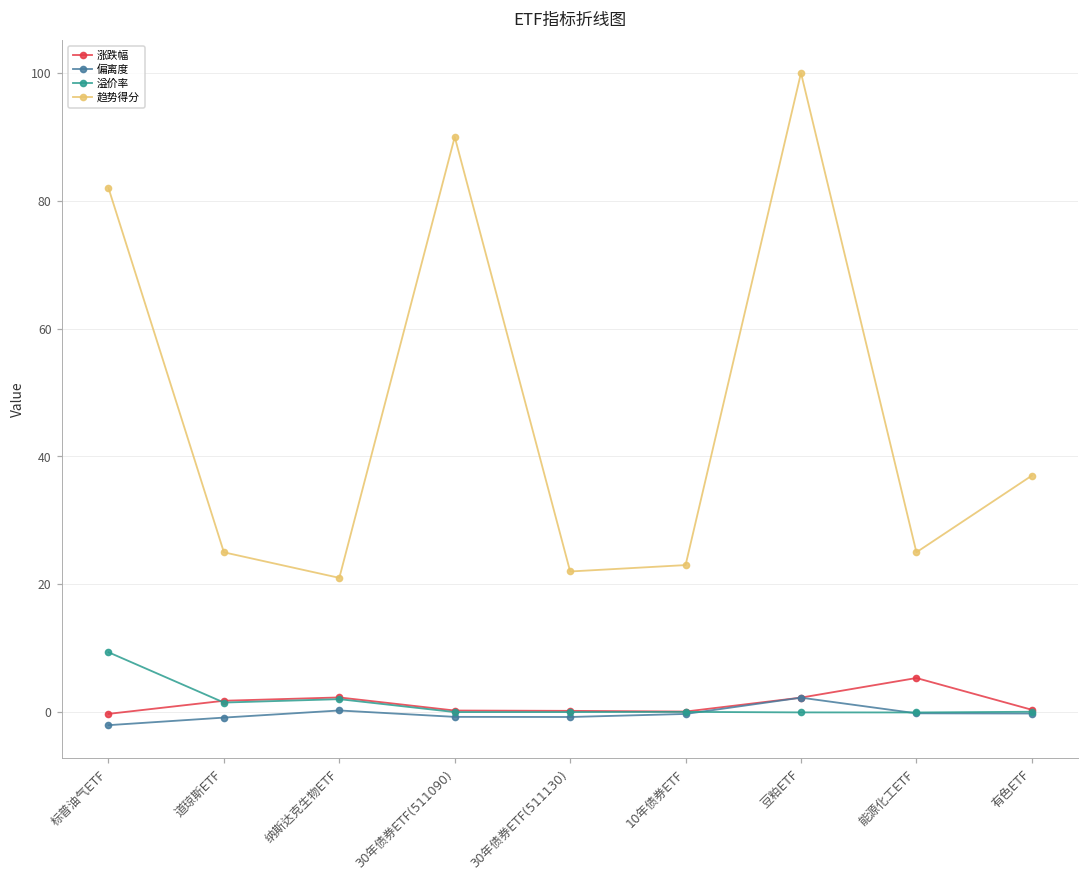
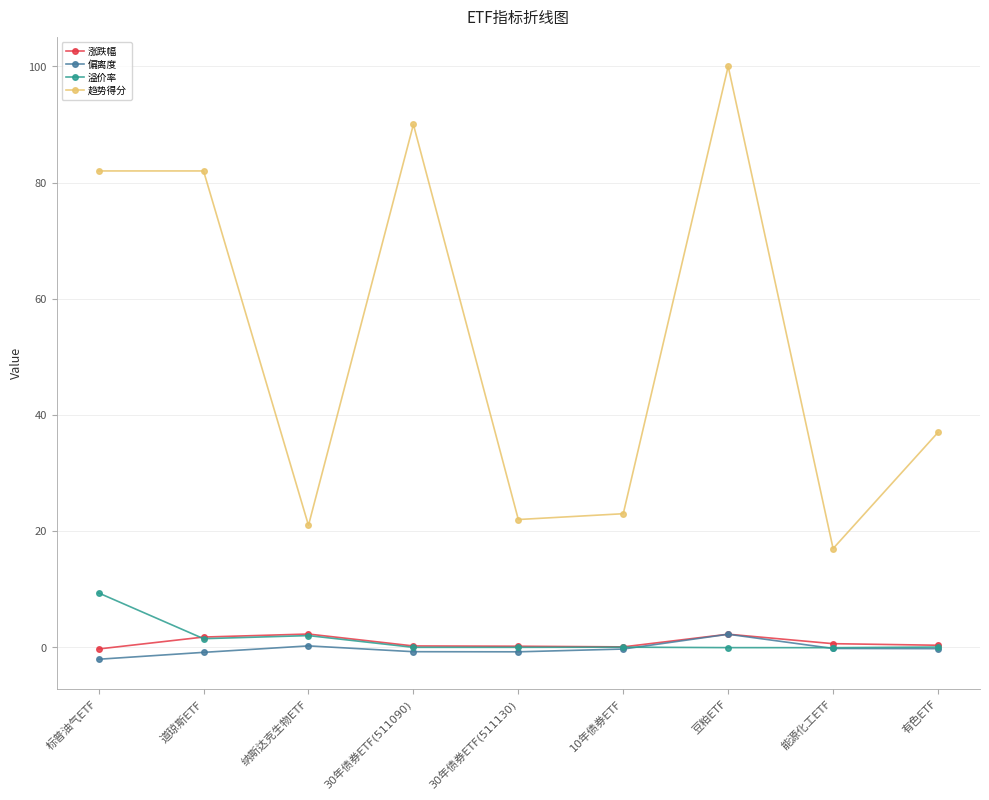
趋势得分, 道琼斯ETF: 25 -> 82
涨跌幅, 能源化工ETF: 5 -> 1
趋势得分, 能源化工ETF: 25 -> 17
